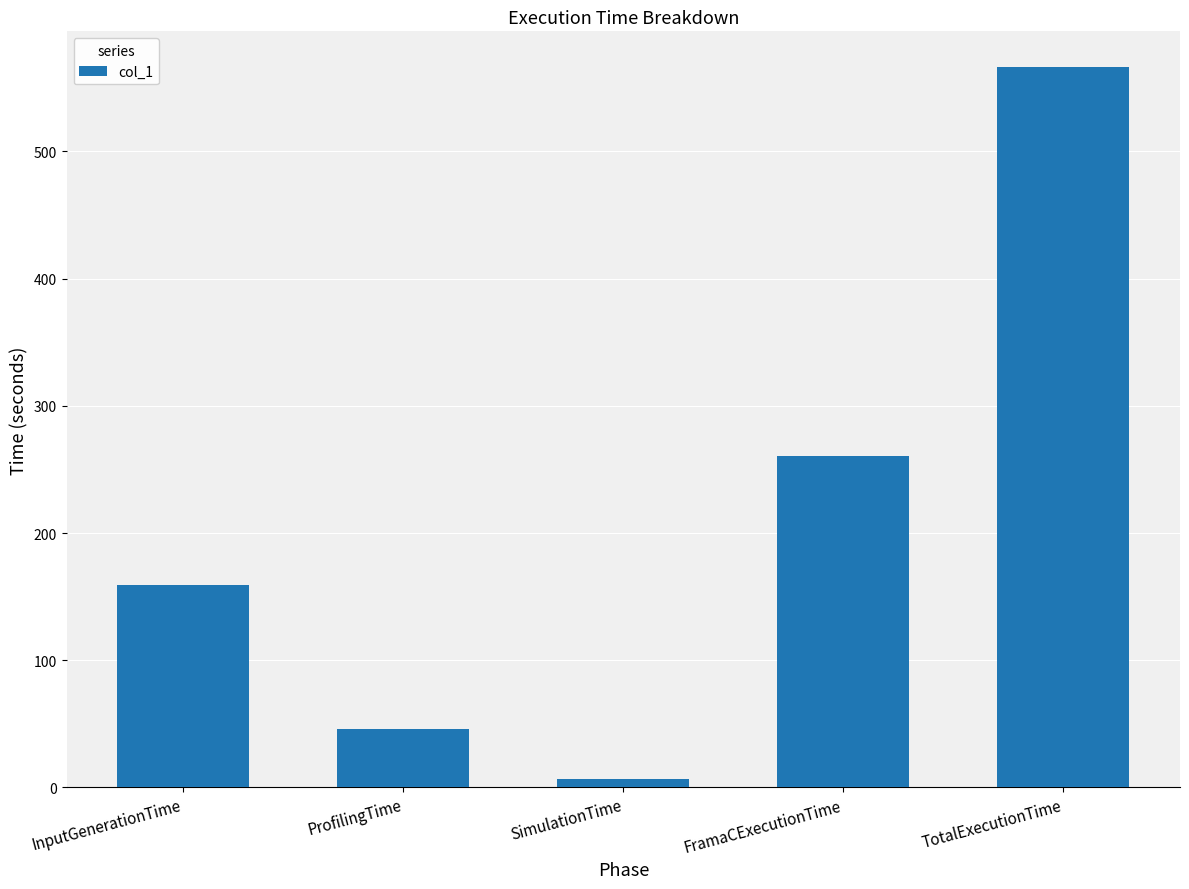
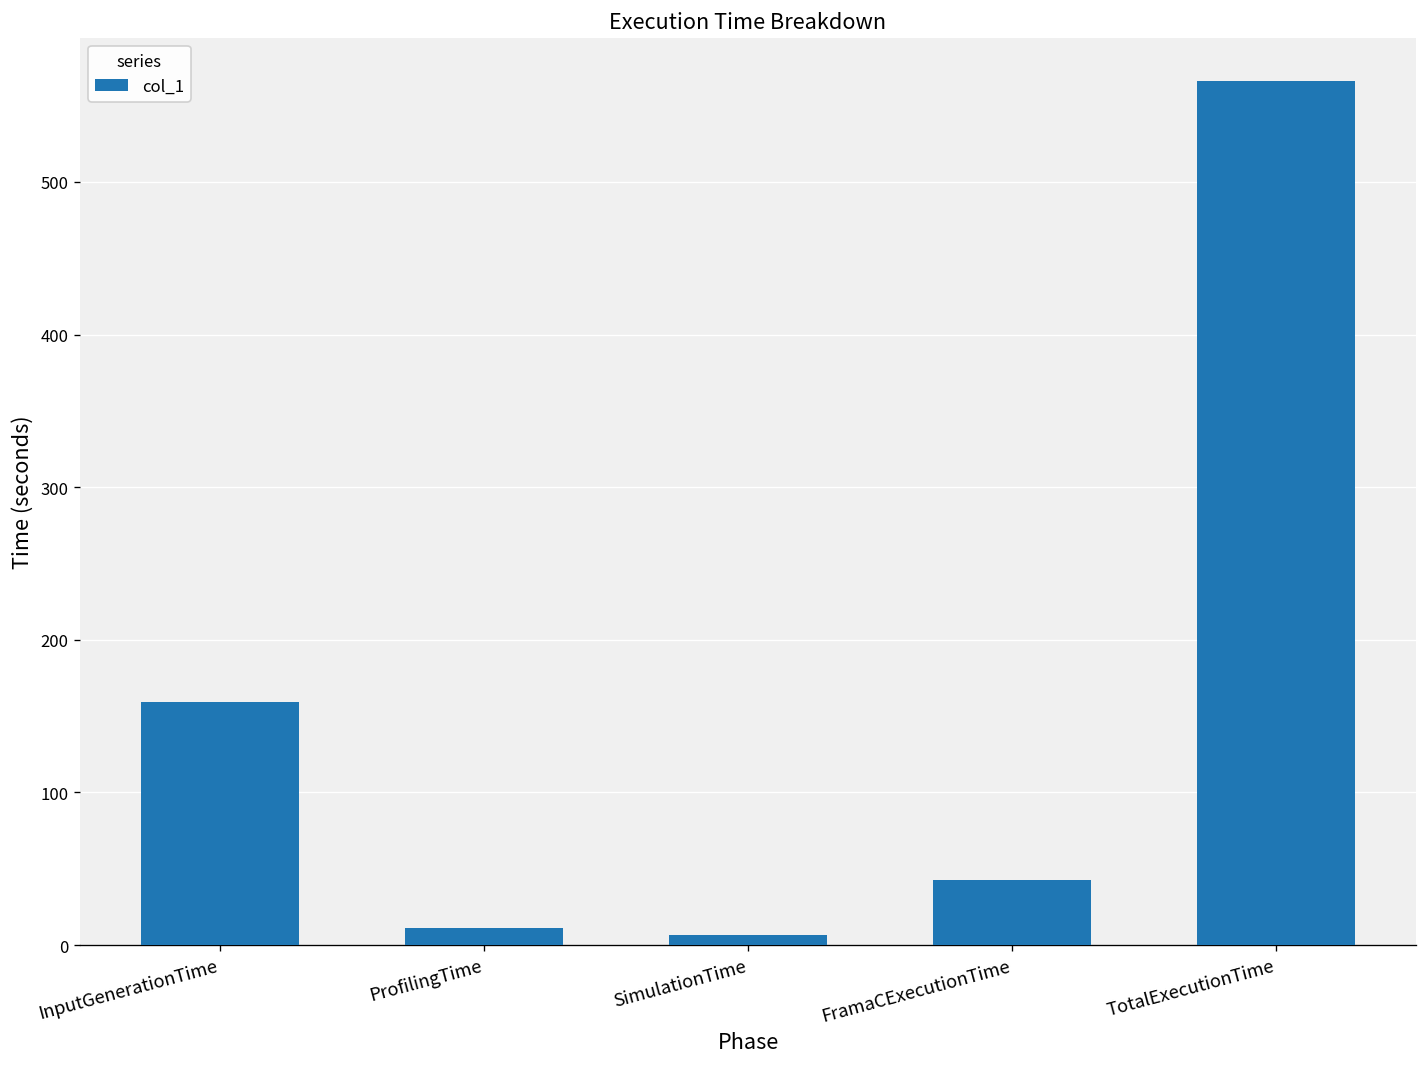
ProfilingTime: 46 -> 11
FramaCExecutionTime: 260 -> 43
